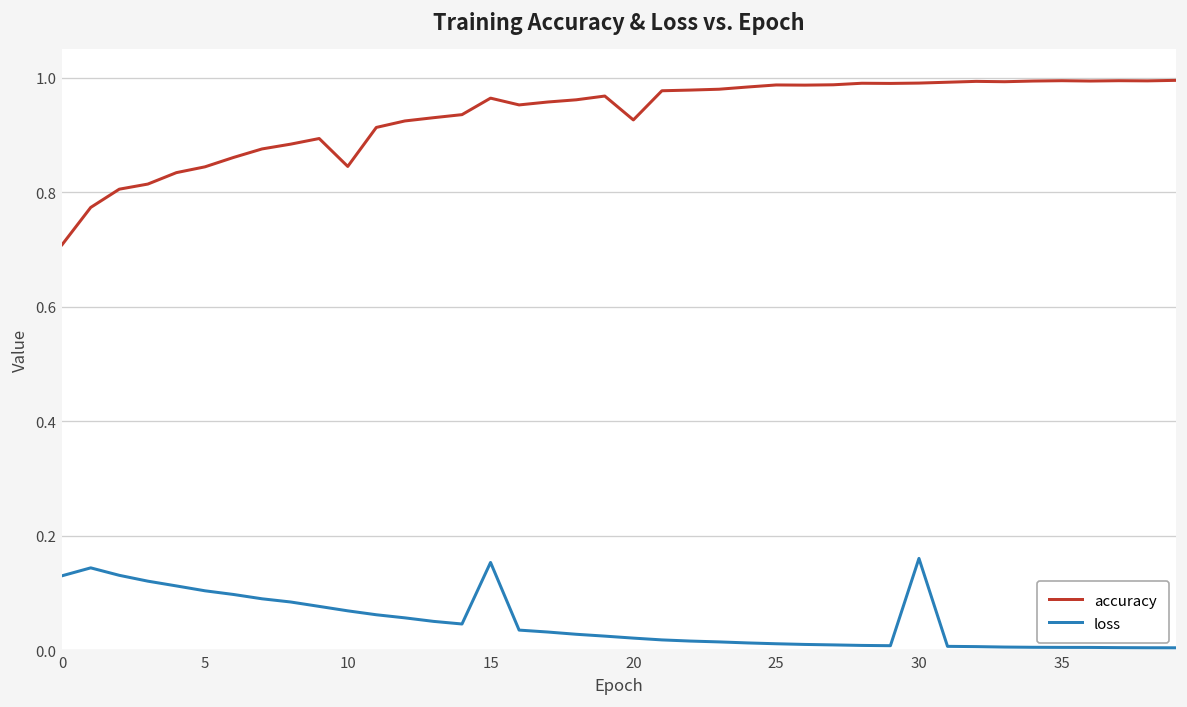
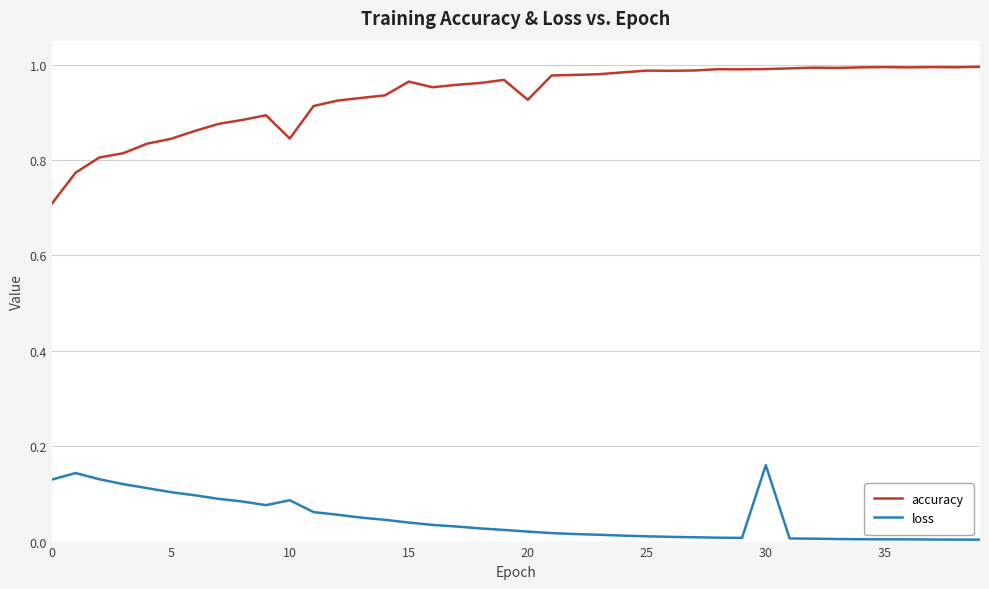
loss, 10: 0.07 -> 0.09
loss, 15: 0.15 -> 0.04
